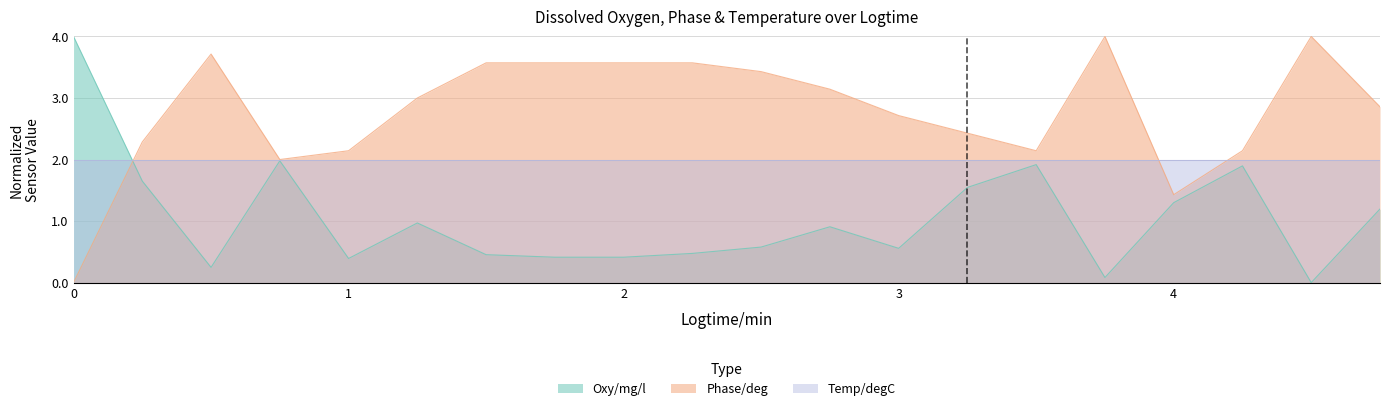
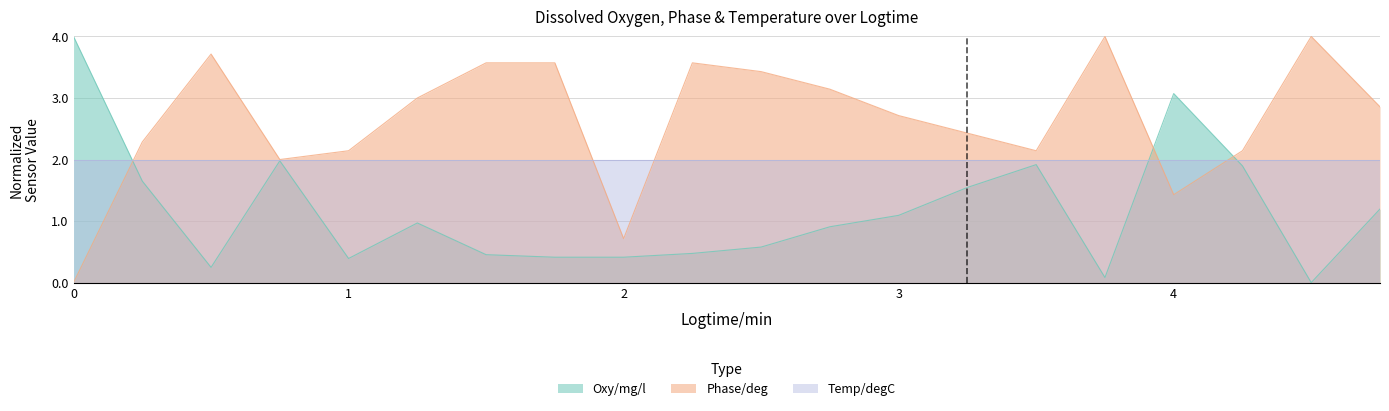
Phase/deg, 2: 3.6 -> 0.7
Oxy/mg/l, 3: 0.6 -> 1.1
Oxy/mg/l, 4: 1.3 -> 3.1
